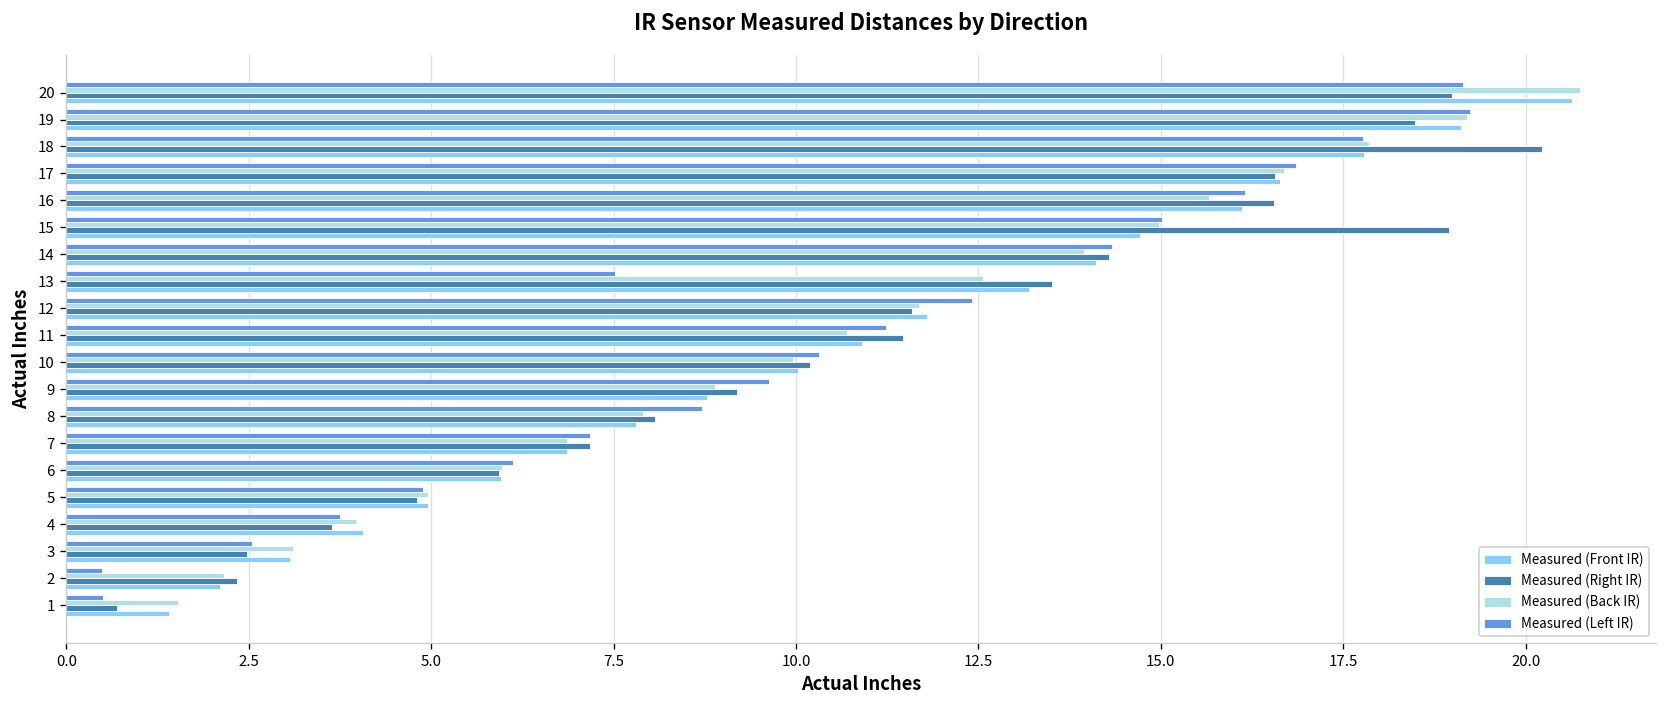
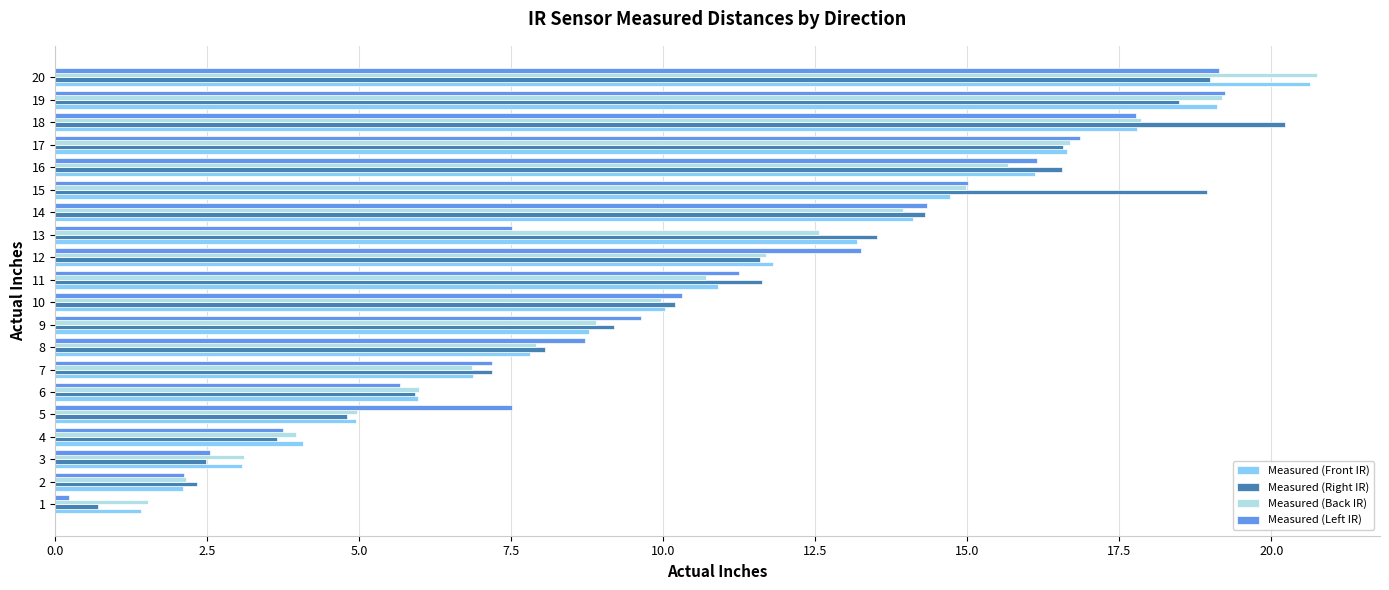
Measured (Left IR), 12: 12.4 -> 13.3
Measured (Right IR), 11: 11.5 -> 11.6
Measured (Left IR), 6: 6.1 -> 5.7
Measured (Left IR), 5: 4.9 -> 7.5
Measured (Left IR), 2: 0.5 -> 2.1
Measured (Left IR), 1: 0.5 -> 0.2
